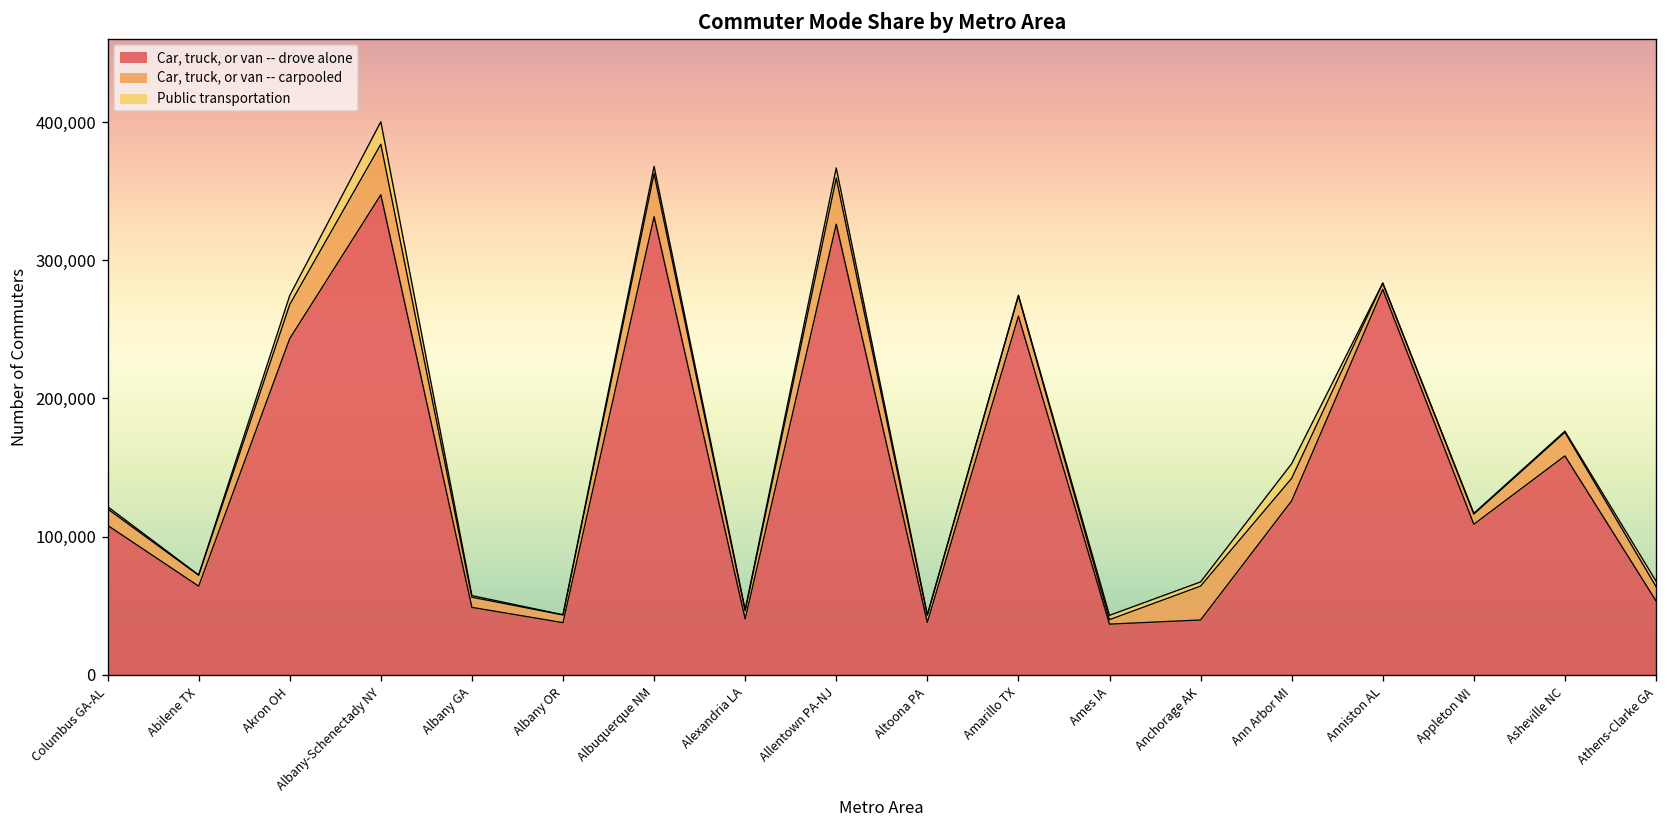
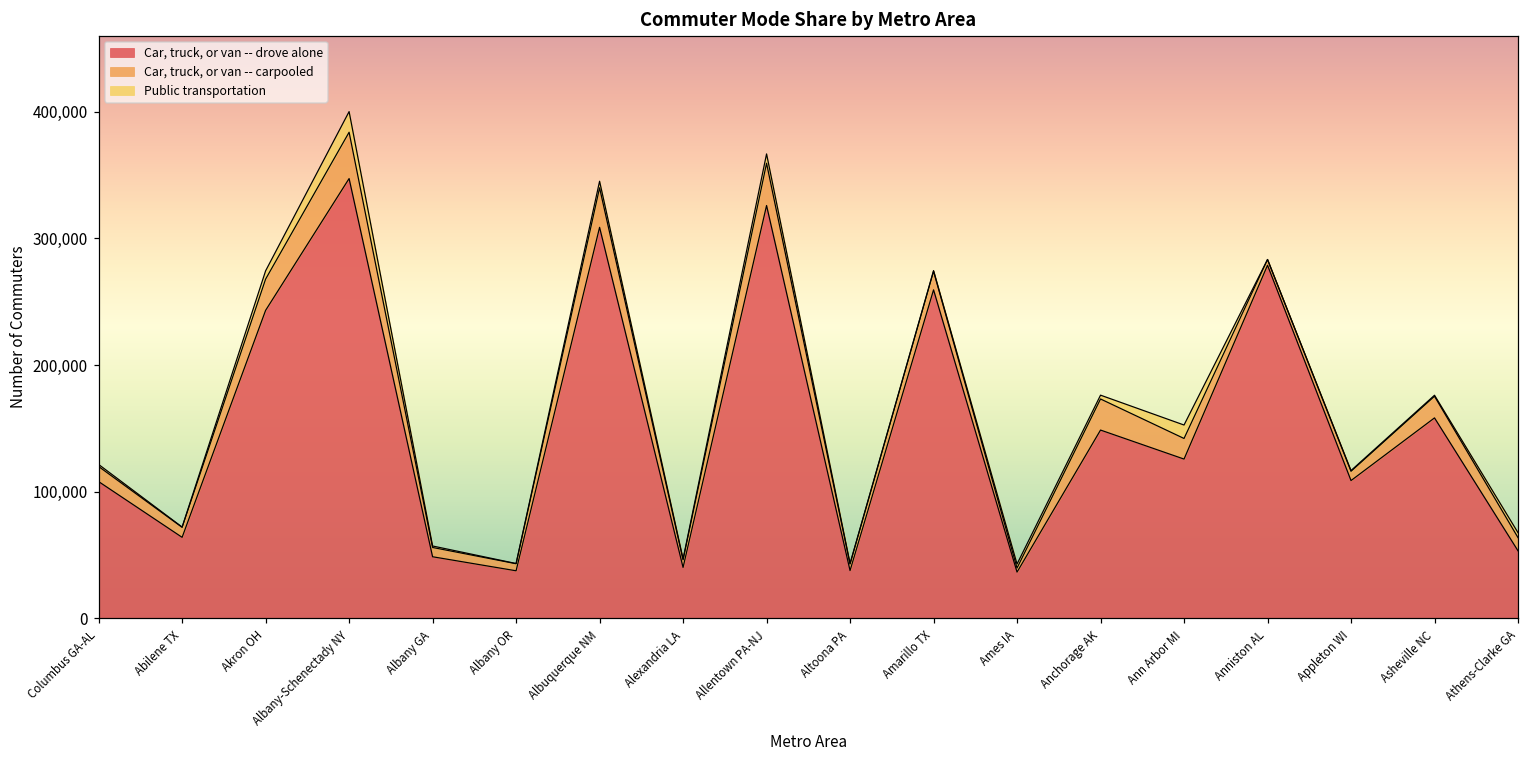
Car, truck, or van -- drove alone, Albuquerque NM: 331,000 -> 309,000
Car, truck, or van -- drove alone, Anchorage AK: 40,000 -> 149,000
